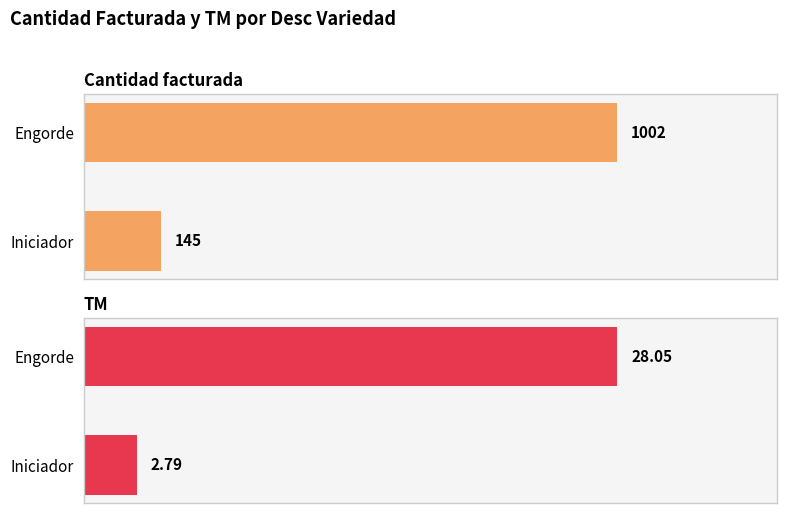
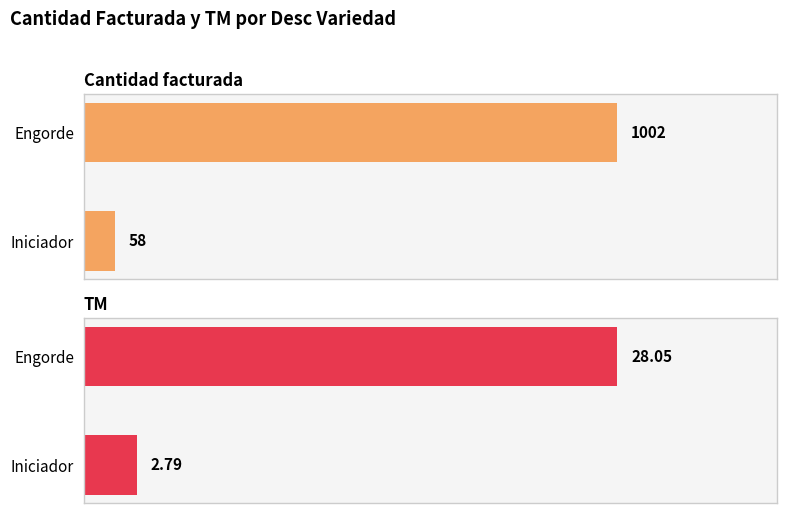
Cantidad facturada, Iniciador: 145 -> 58
